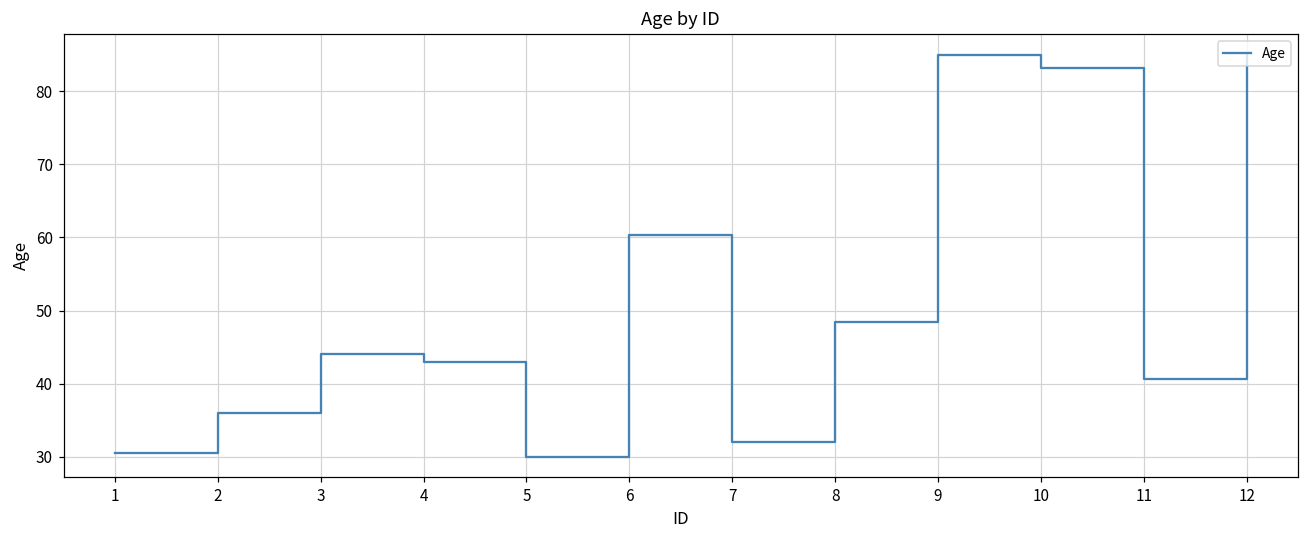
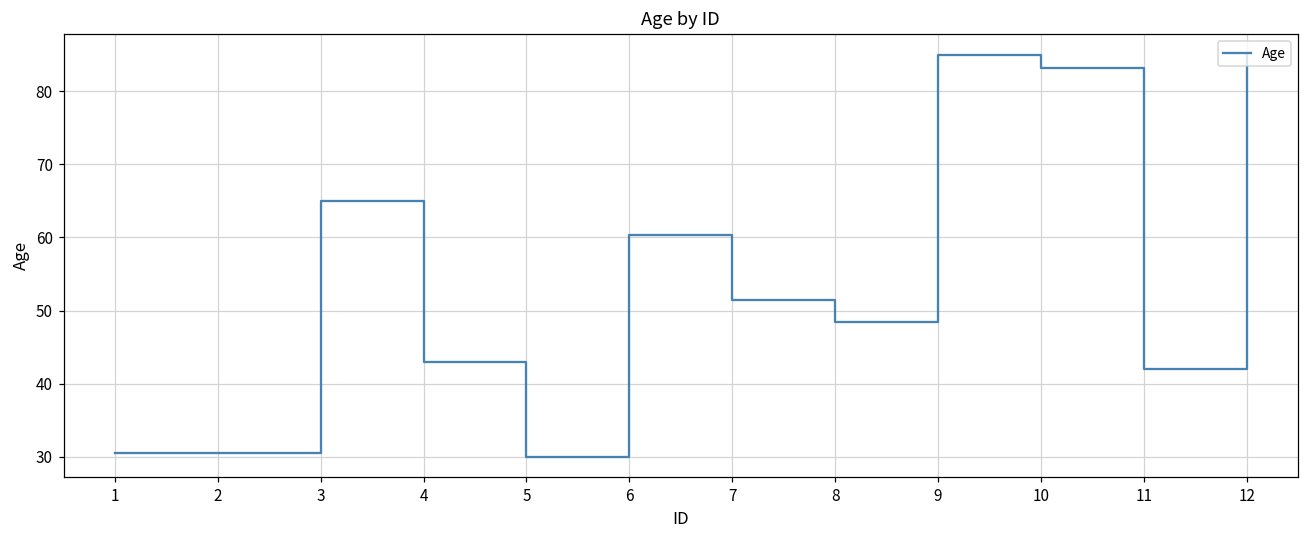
2: 36 -> 31
3: 44 -> 65
7: 32 -> 51
11: 41 -> 42
